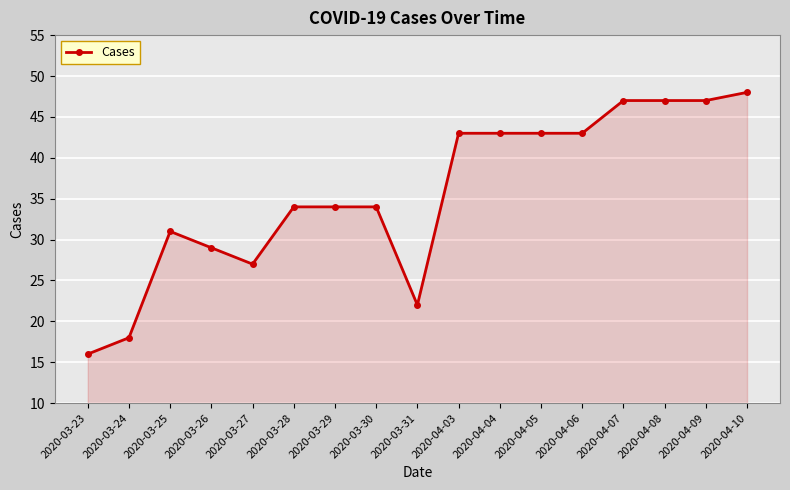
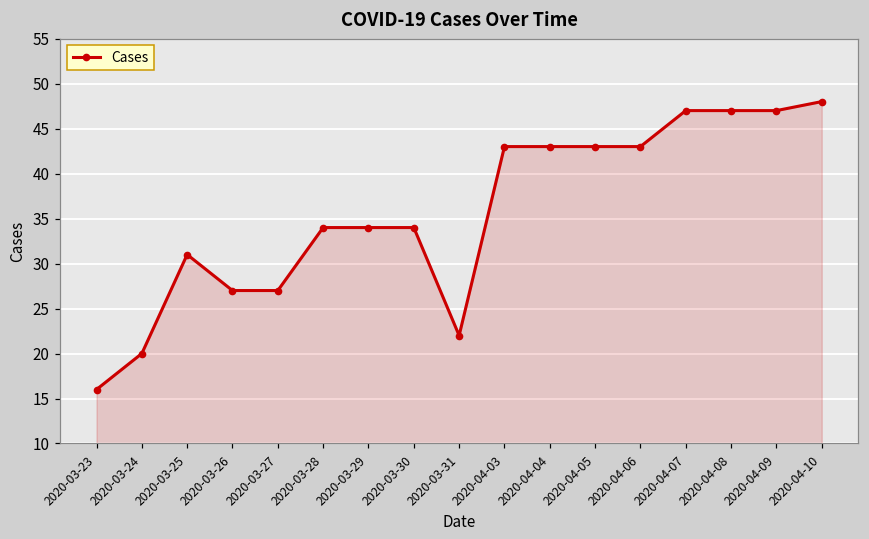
2020-03-24: 18 -> 20
2020-03-26: 29 -> 27
